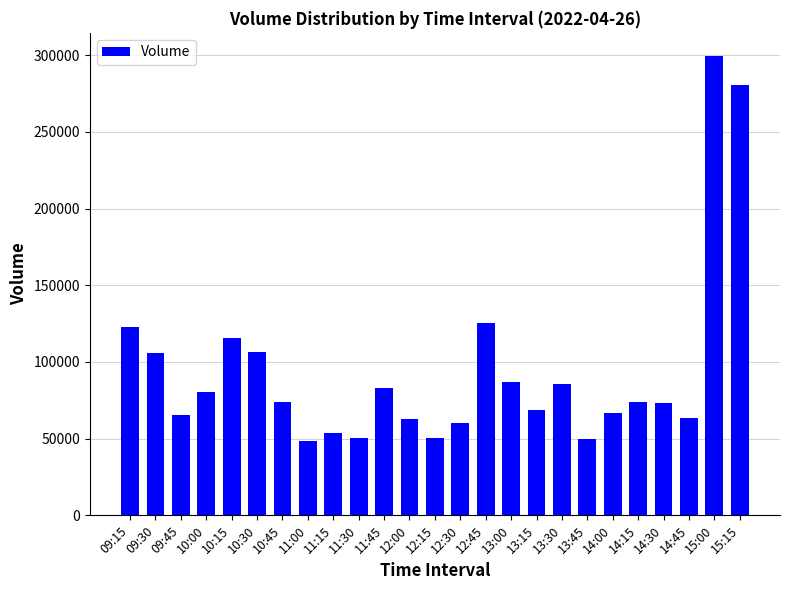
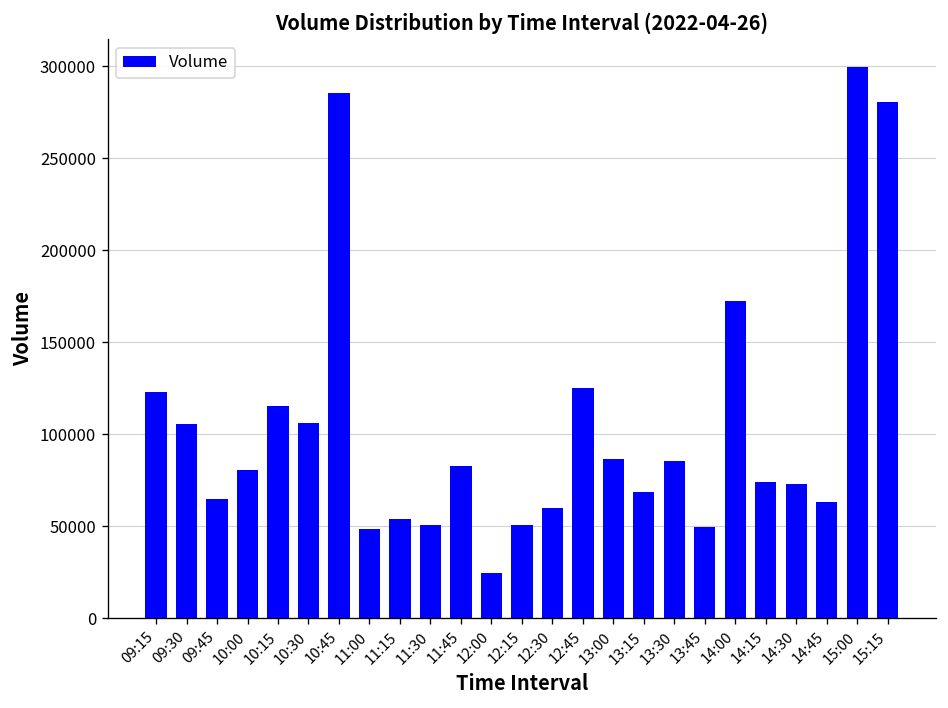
10:45: 74000 -> 286000
12:00: 63000 -> 24000
14:00: 67000 -> 173000
